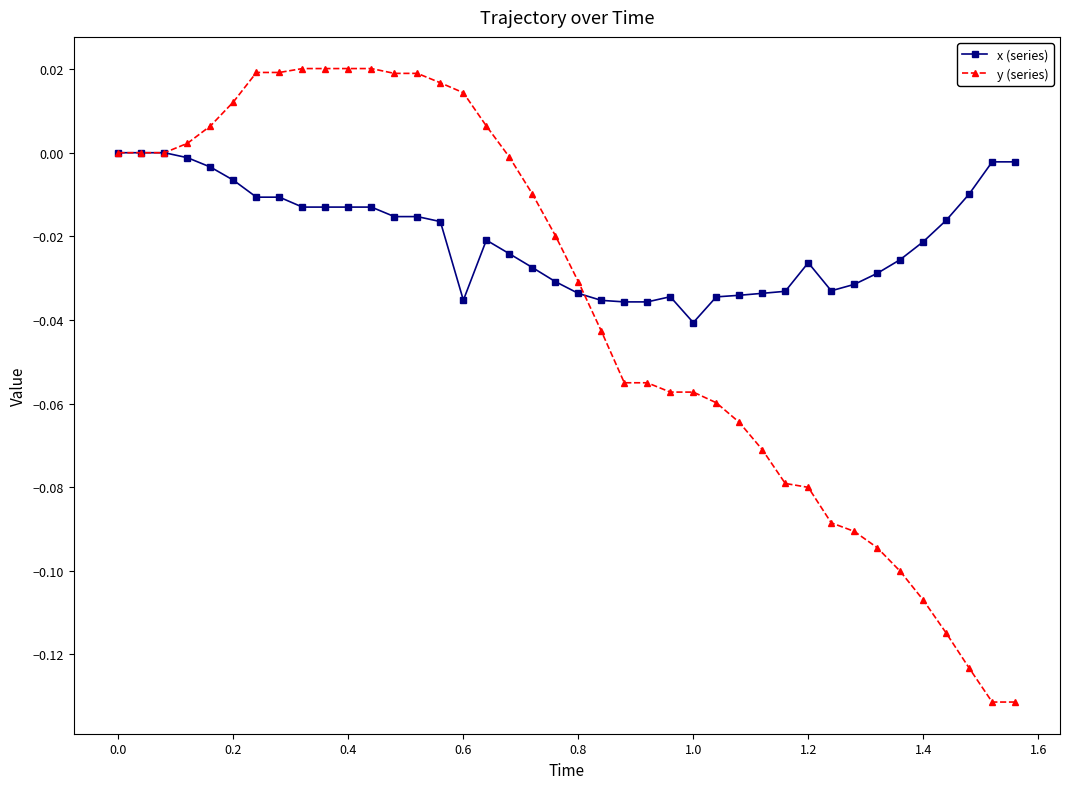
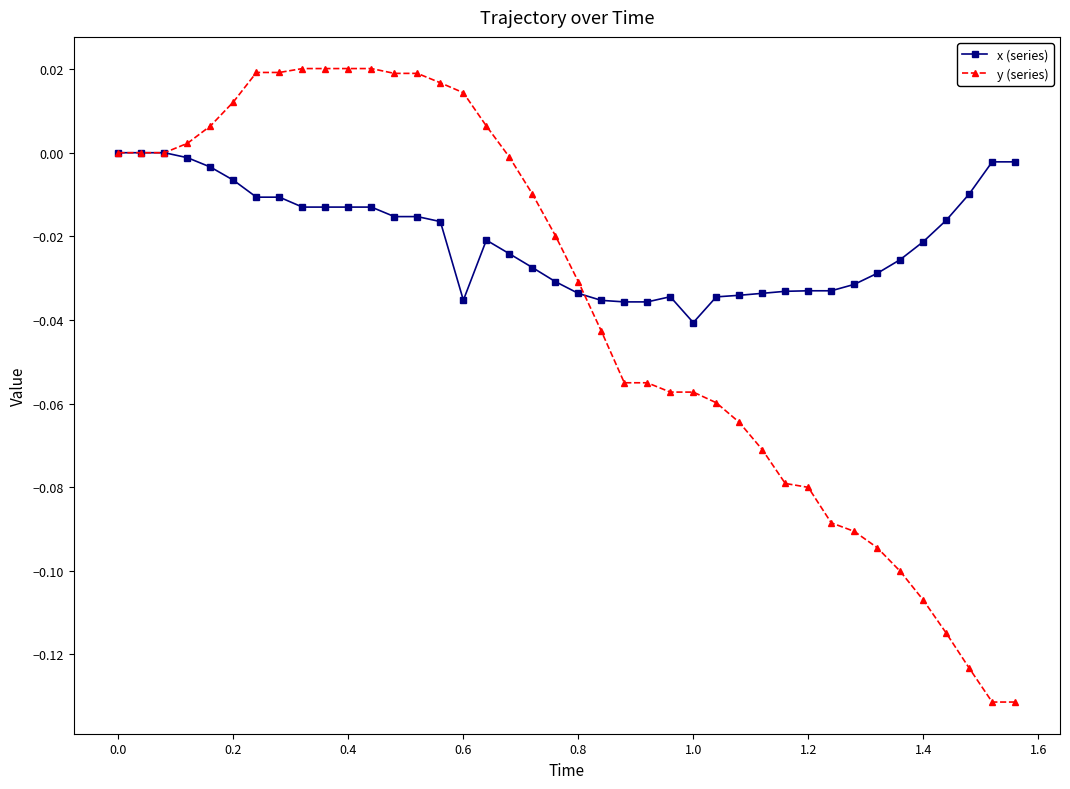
x (series), 1.2: -0.026 -> -0.033
